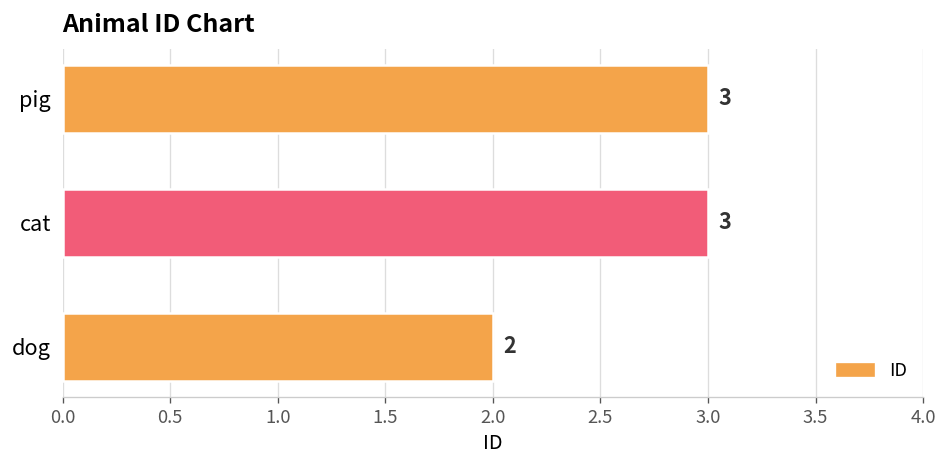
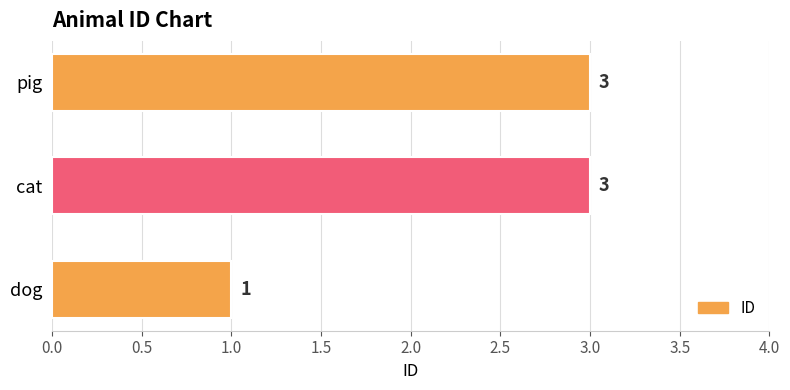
dog: 2 -> 1
